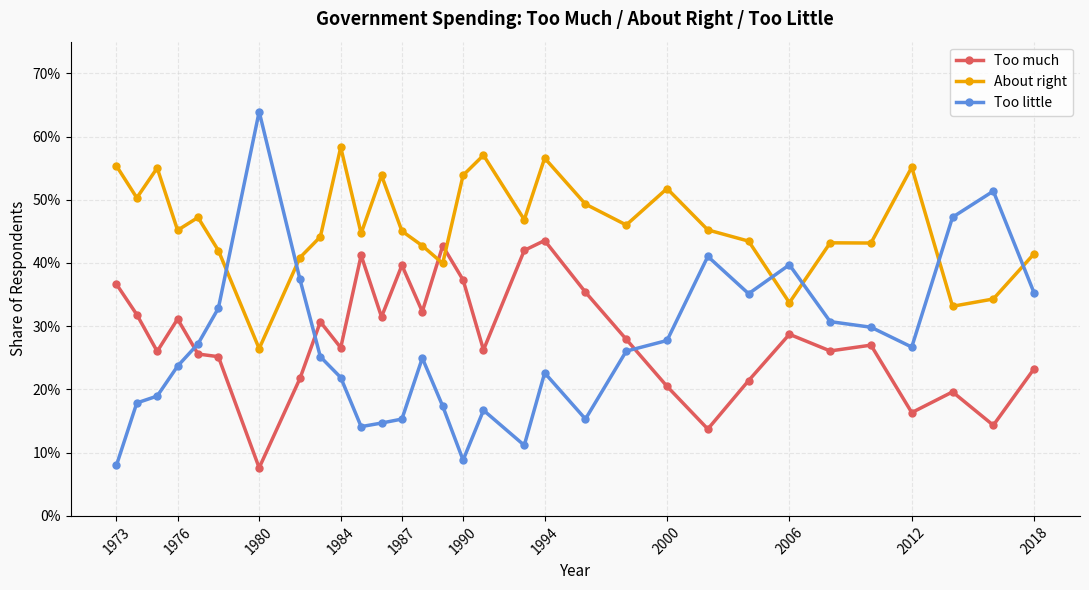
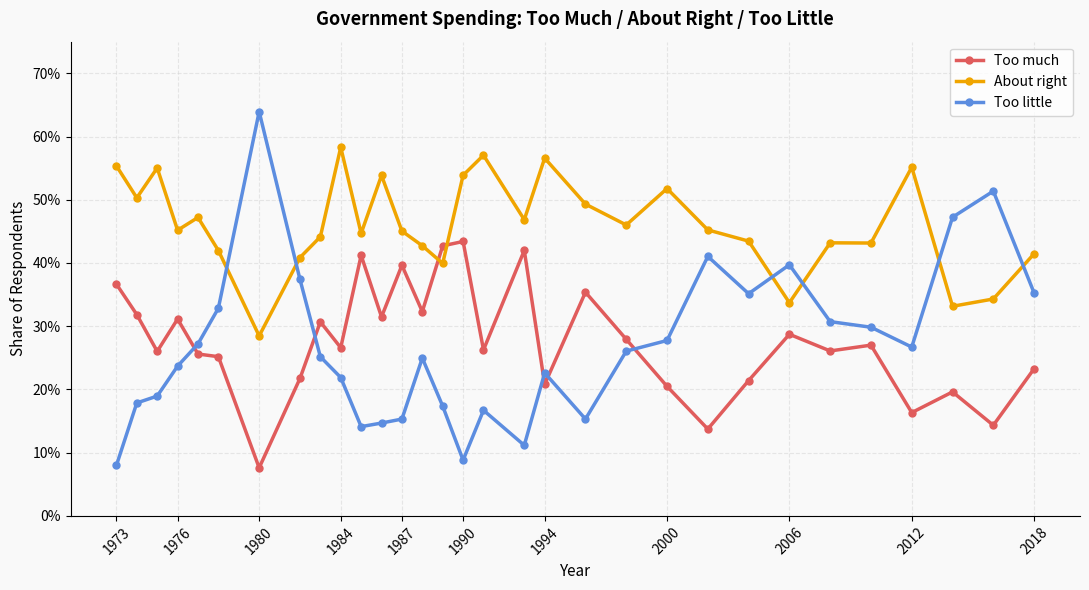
About right, 1980: 26% -> 28%
Too much, 1990: 37% -> 43%
Too much, 1994: 44% -> 21%
